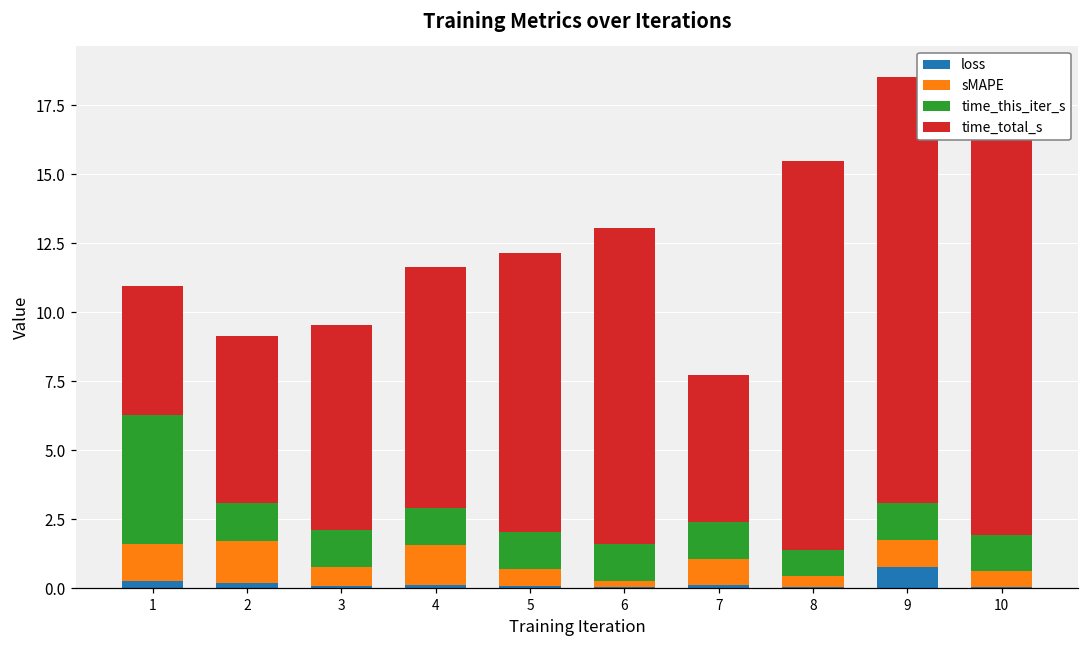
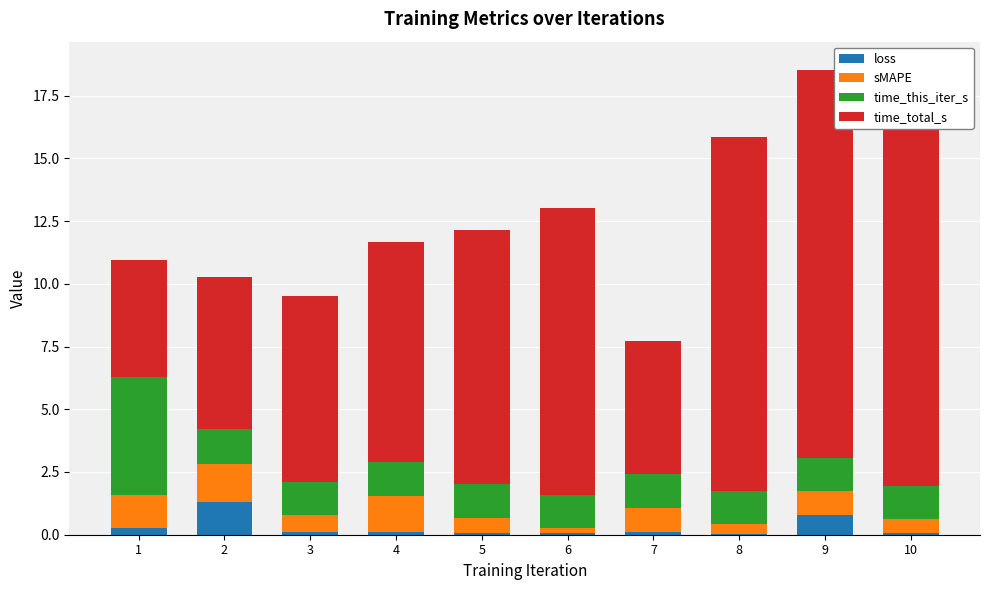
loss, 2: 0.2 -> 1.3
time_this_iter_s, 8: 1.0 -> 1.3
